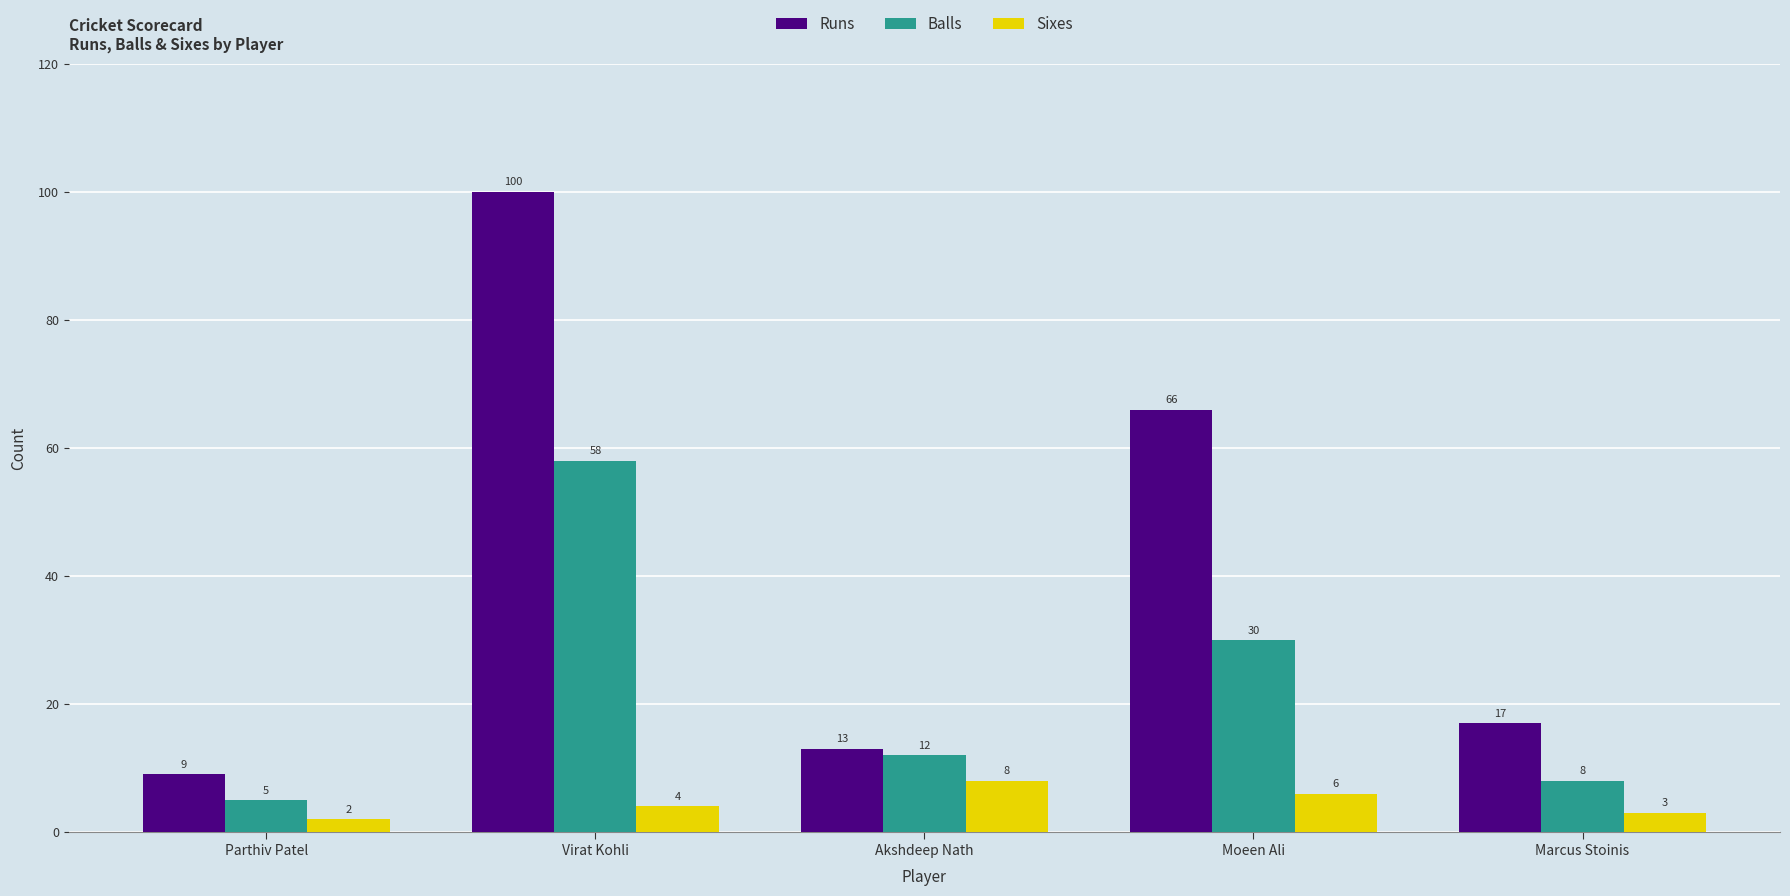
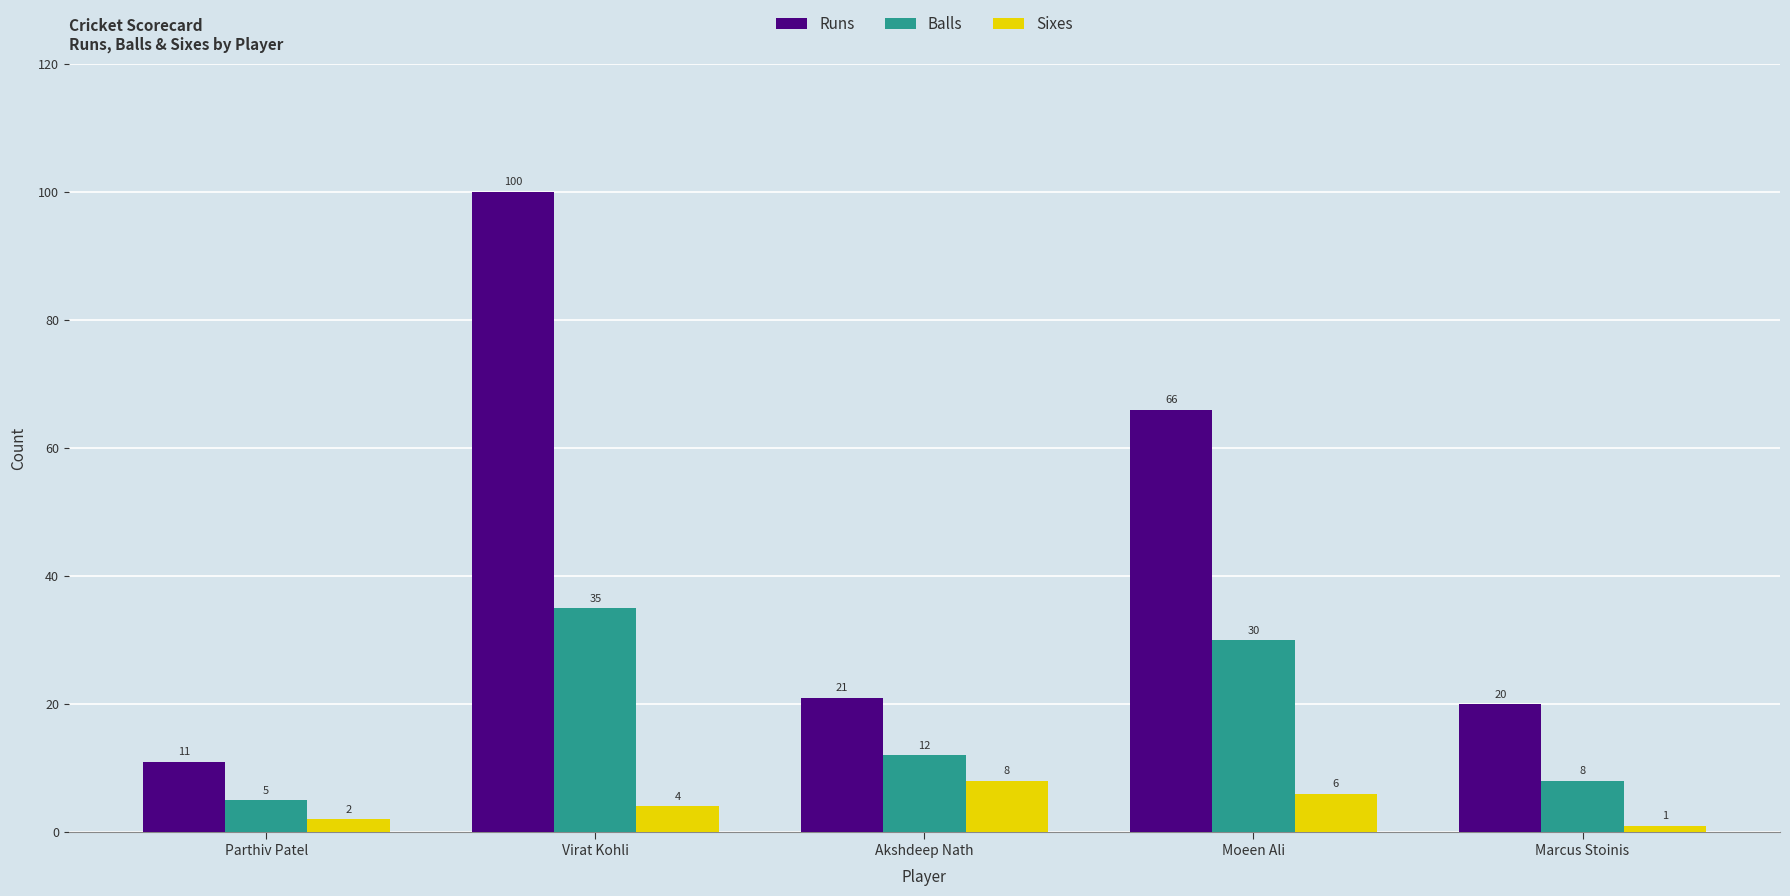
Runs, Parthiv Patel: 9 -> 11
Balls, Virat Kohli: 58 -> 35
Runs, Akshdeep Nath: 13 -> 21
Runs, Marcus Stoinis: 17 -> 20
Sixes, Marcus Stoinis: 3 -> 1
